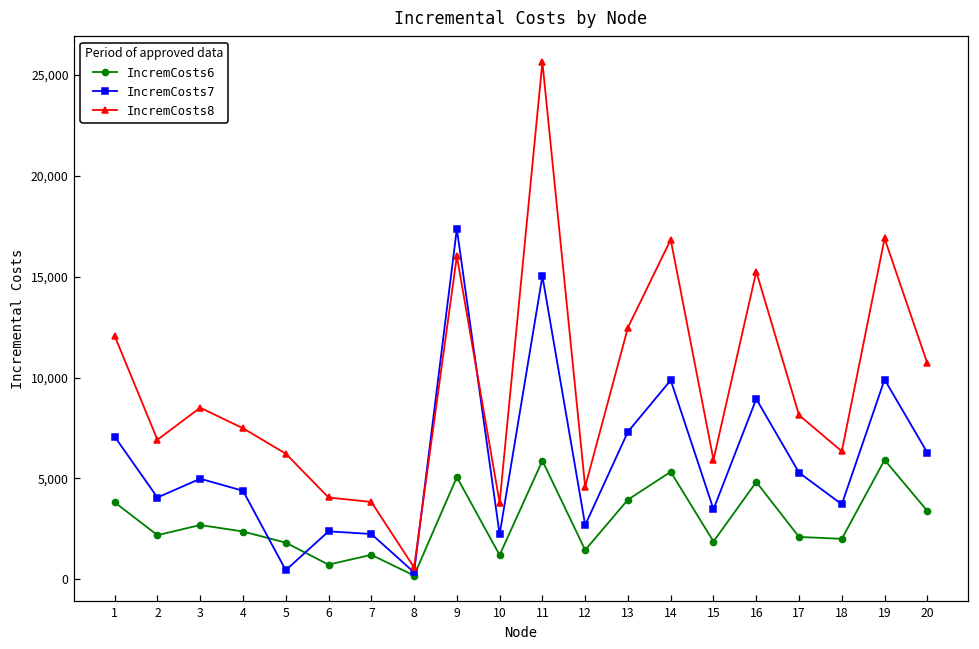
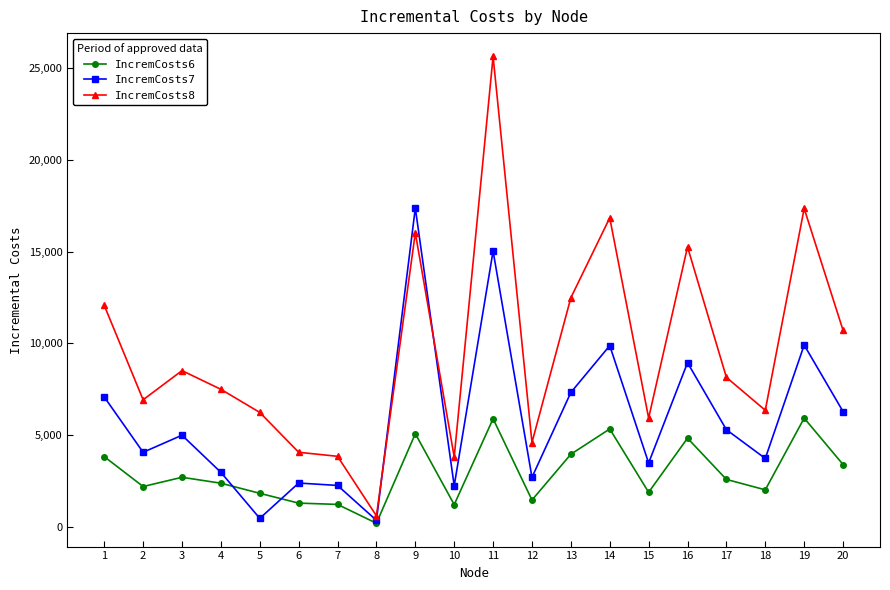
IncremCosts7, 4: 4,400 -> 3,000
IncremCosts6, 6: 700 -> 1,300
IncremCosts6, 17: 2,100 -> 2,600
IncremCosts8, 19: 16,900 -> 17,300
